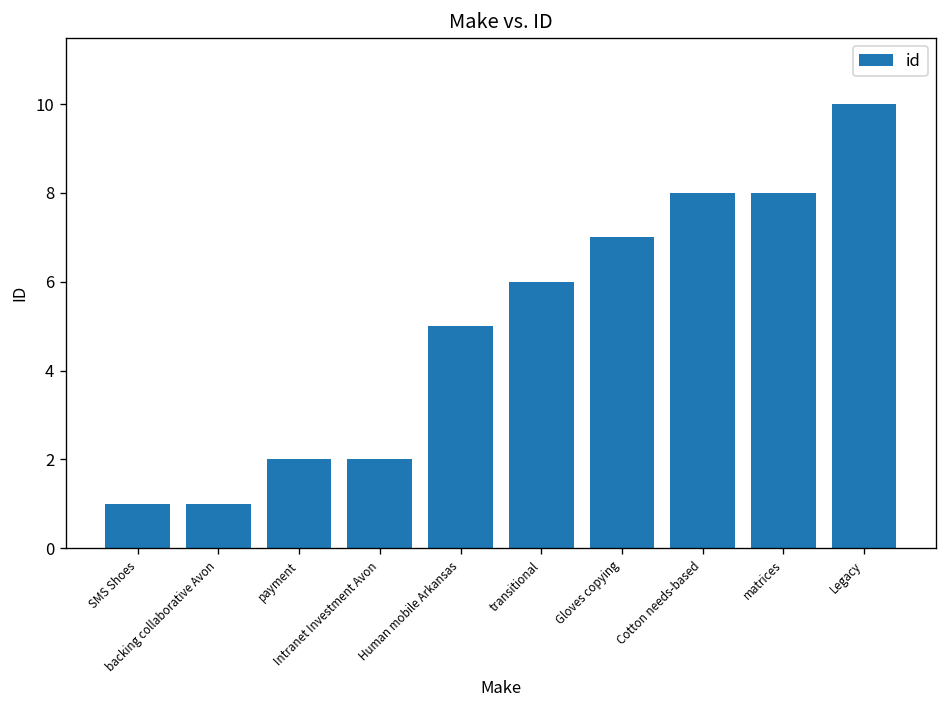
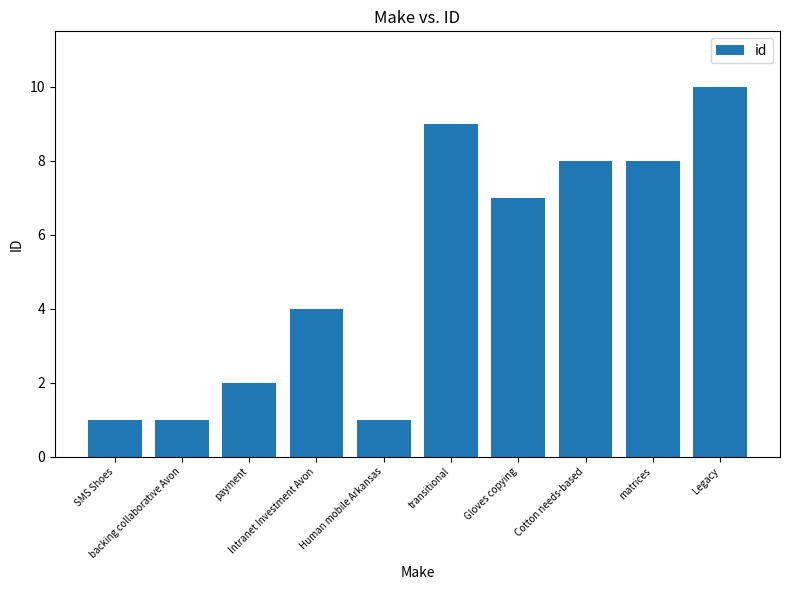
Intranet Investment Avon: 2 -> 4
Human mobile Arkansas: 5 -> 1
transitional: 6 -> 9
